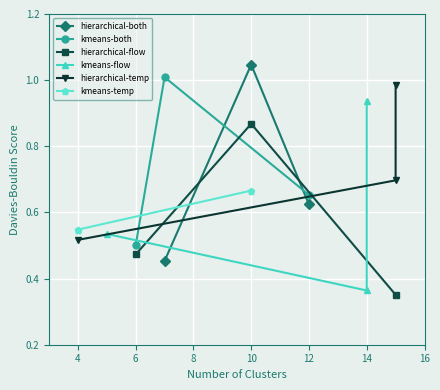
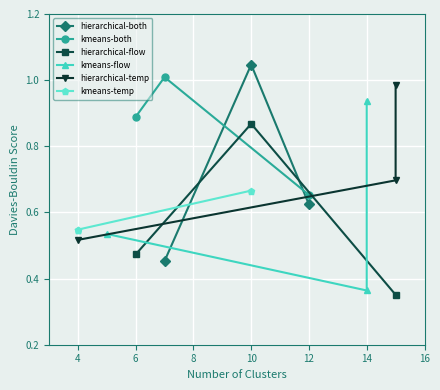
kmeans-both, 6: 0.50 -> 0.89
